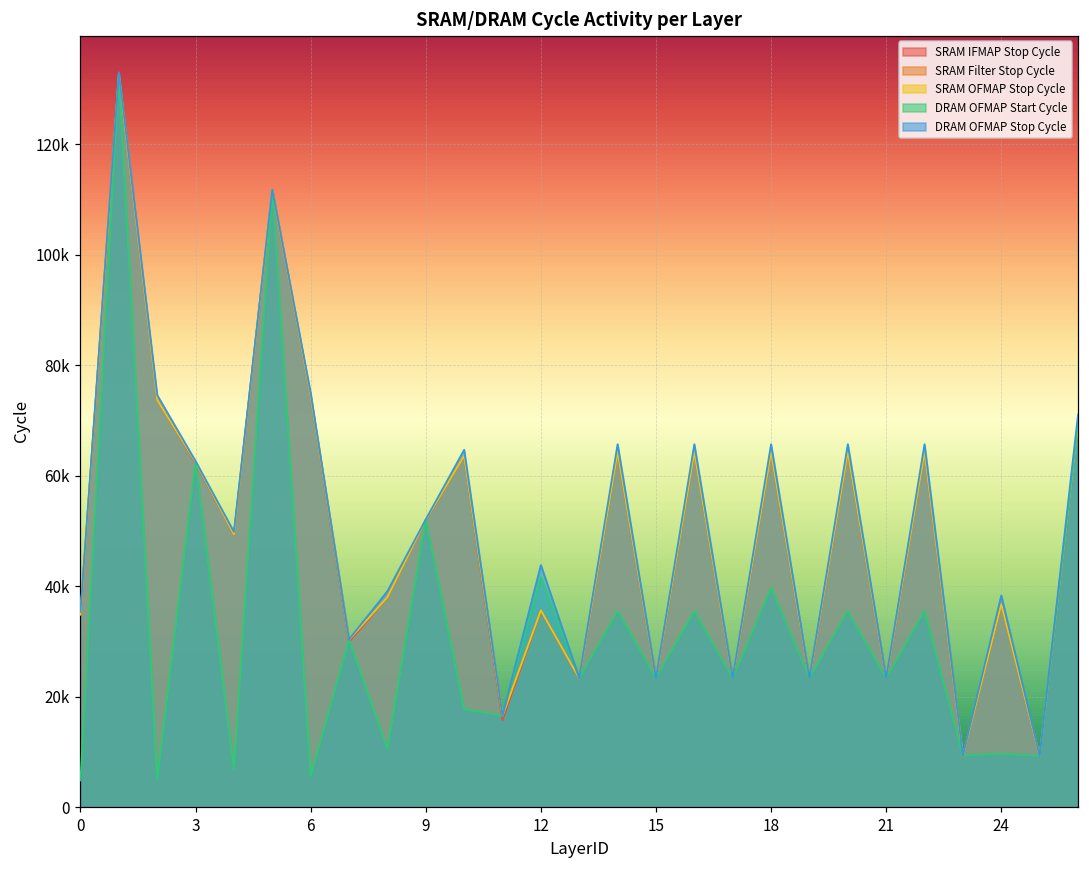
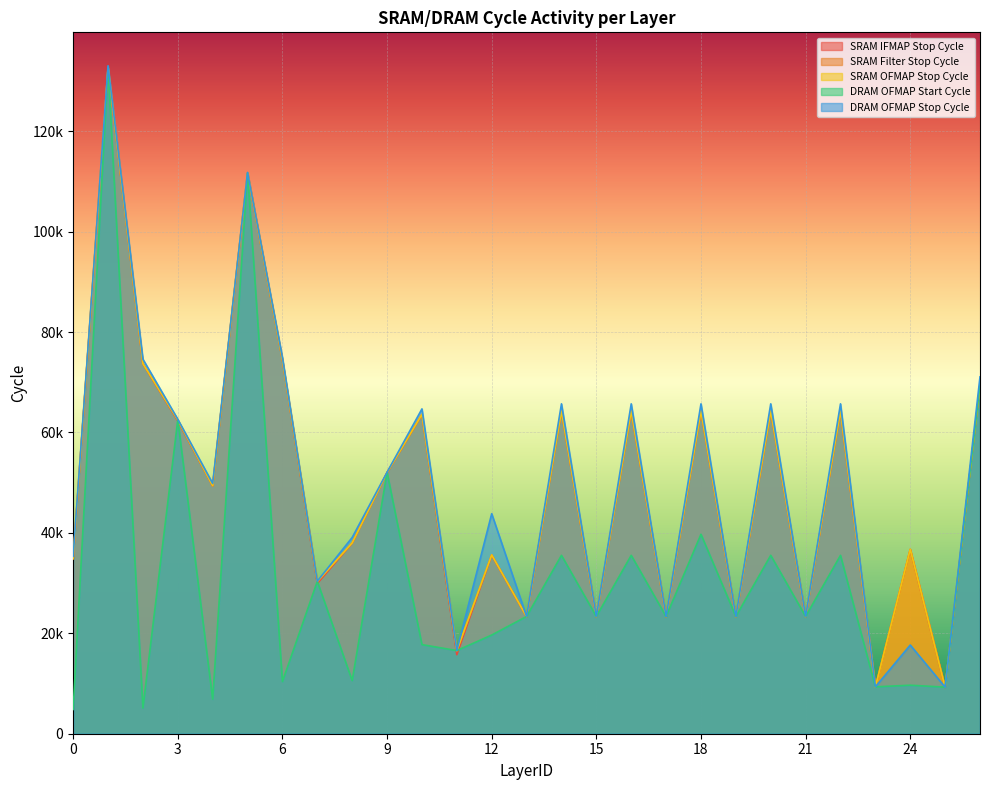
DRAM OFMAP Start Cycle, 6: 6000 -> 10000
DRAM OFMAP Start Cycle, 12: 42000 -> 20000
DRAM OFMAP Stop Cycle, 24: 38000 -> 18000
